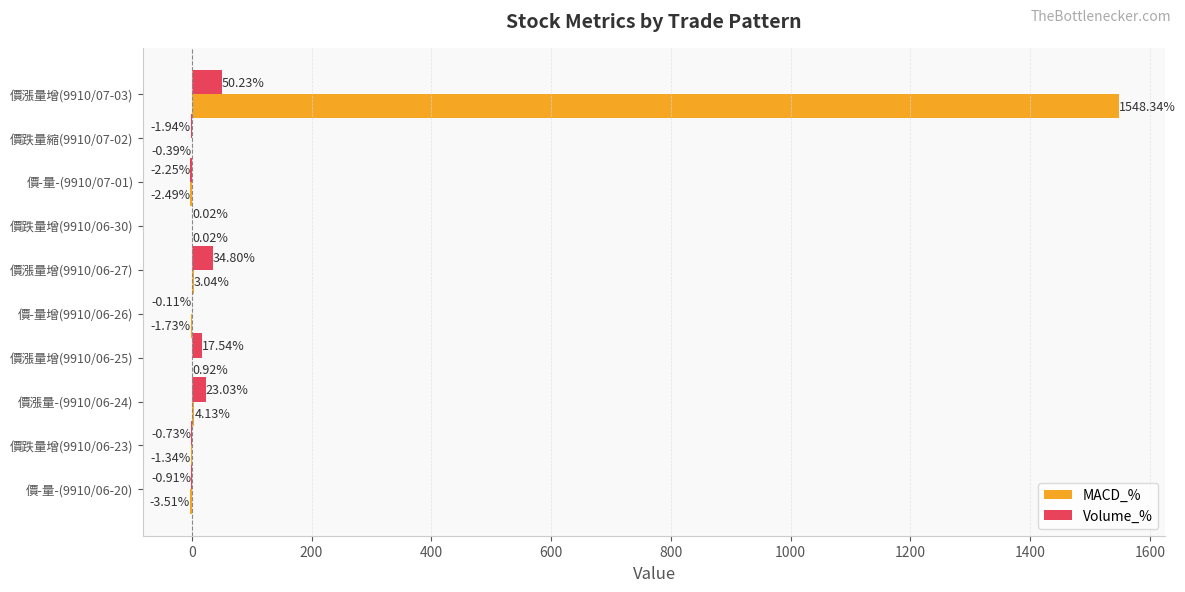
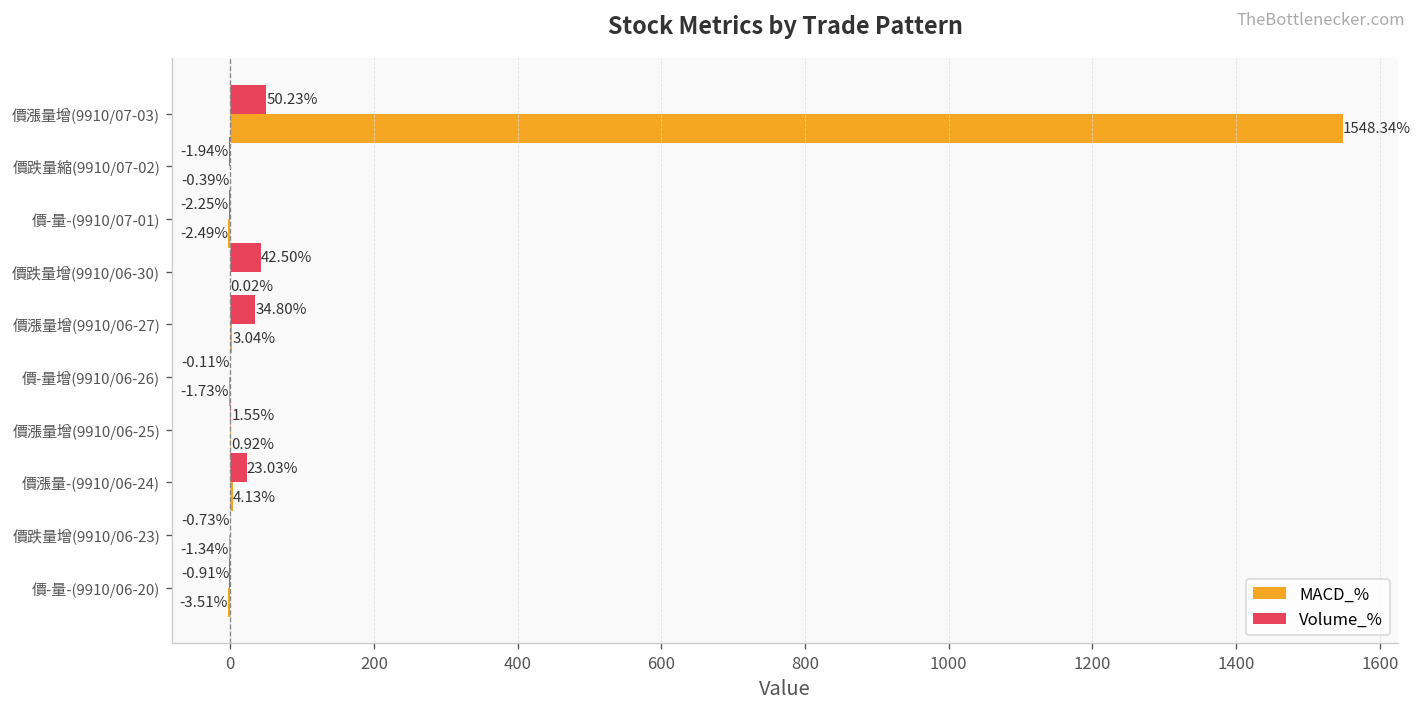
Volume_%, 價跌量增(9910/06-30): 0.02% -> 42.50%
Volume_%, 價漲量增(9910/06-25): 17.54% -> 1.55%
